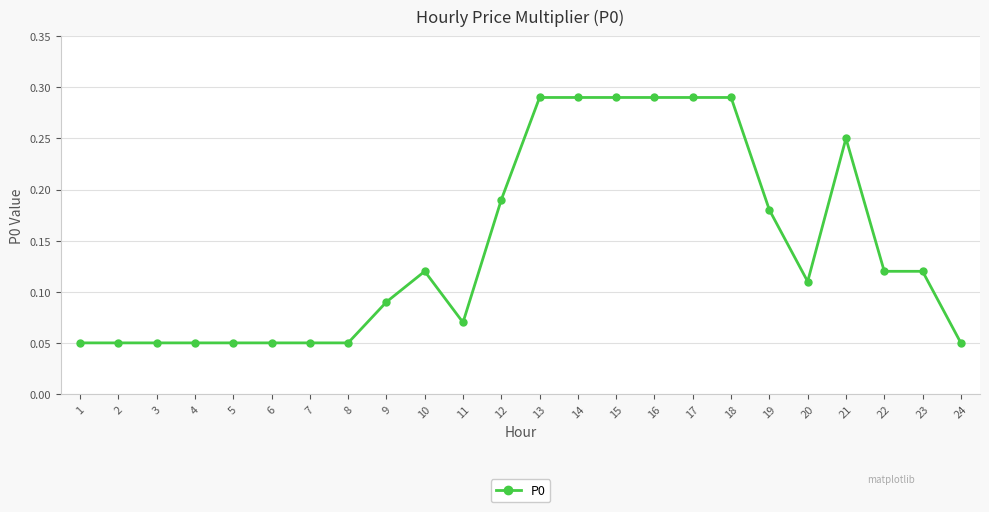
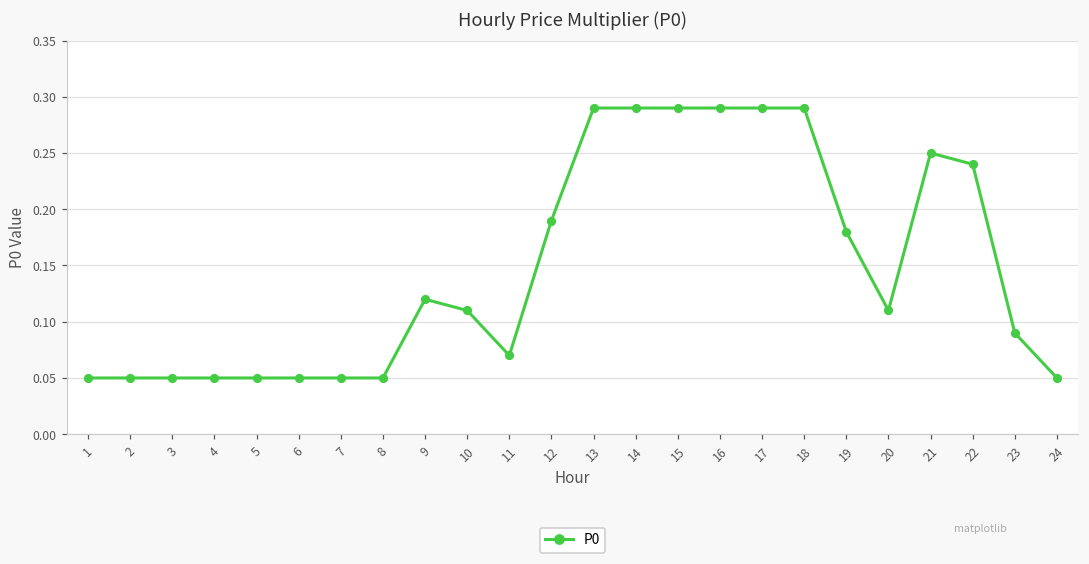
9: 0.09 -> 0.12
10: 0.12 -> 0.11
22: 0.12 -> 0.24
23: 0.12 -> 0.09
